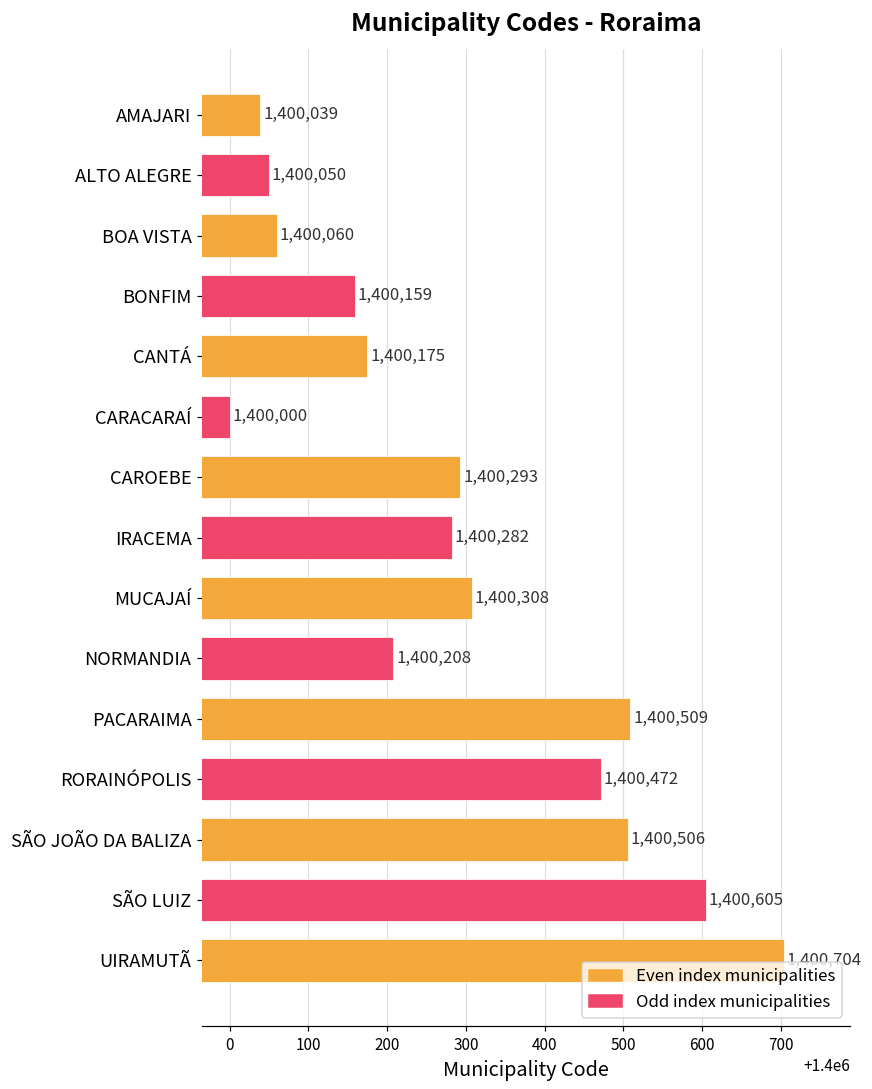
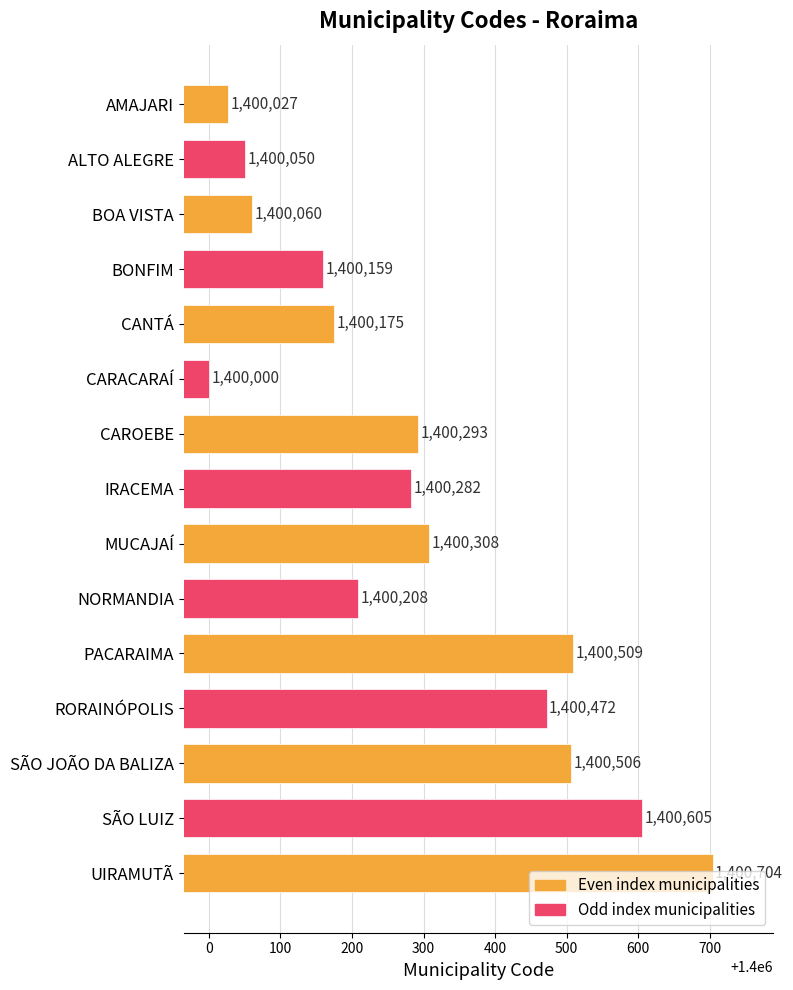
AMAJARI: 1,400,039 -> 1,400,027
